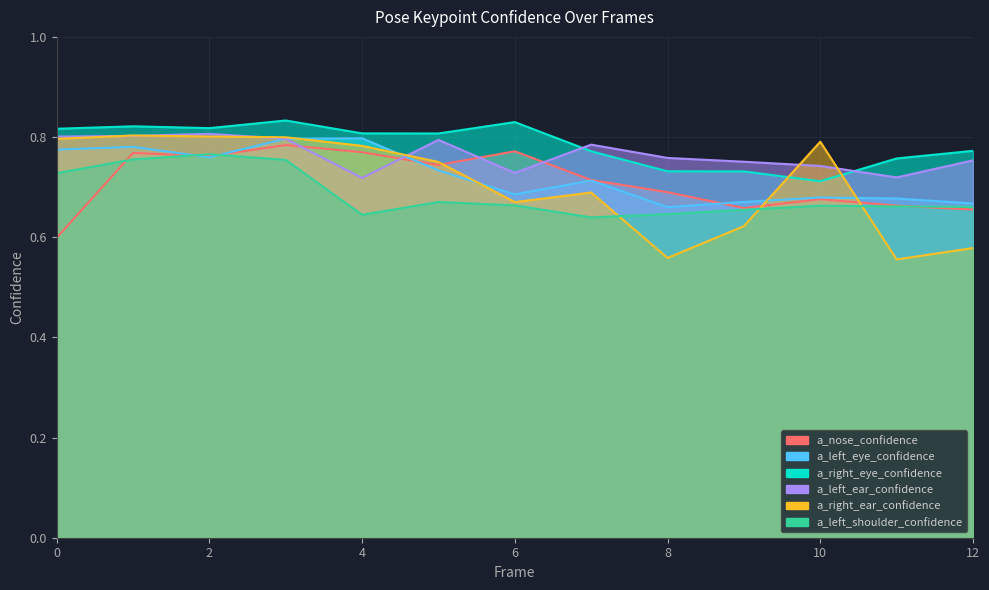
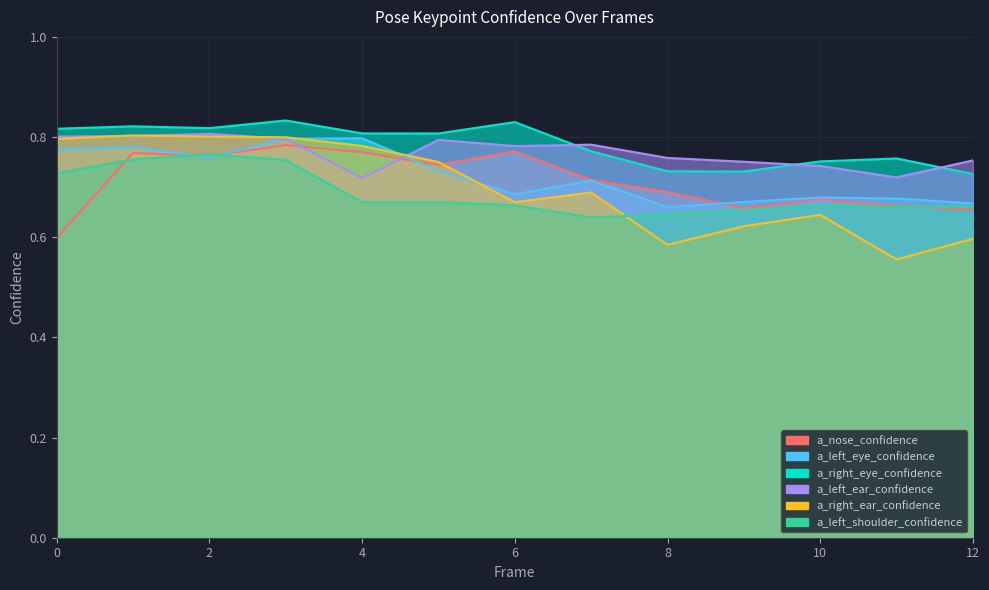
a_left_shoulder_confidence, 4: 0.64 -> 0.67
a_left_ear_confidence, 6: 0.73 -> 0.78
a_right_ear_confidence, 8: 0.56 -> 0.58
a_right_eye_confidence, 10: 0.71 -> 0.75
a_right_ear_confidence, 10: 0.79 -> 0.64
a_right_eye_confidence, 12: 0.77 -> 0.73
a_right_ear_confidence, 12: 0.58 -> 0.60
